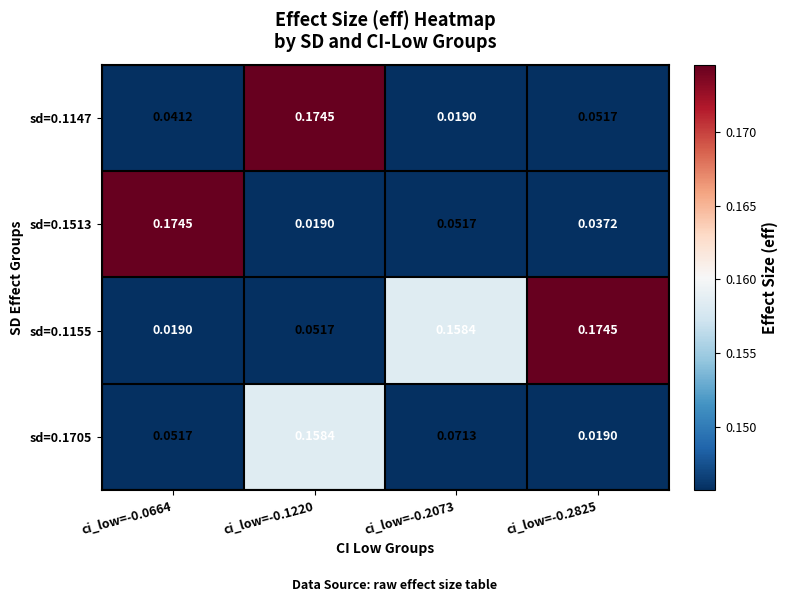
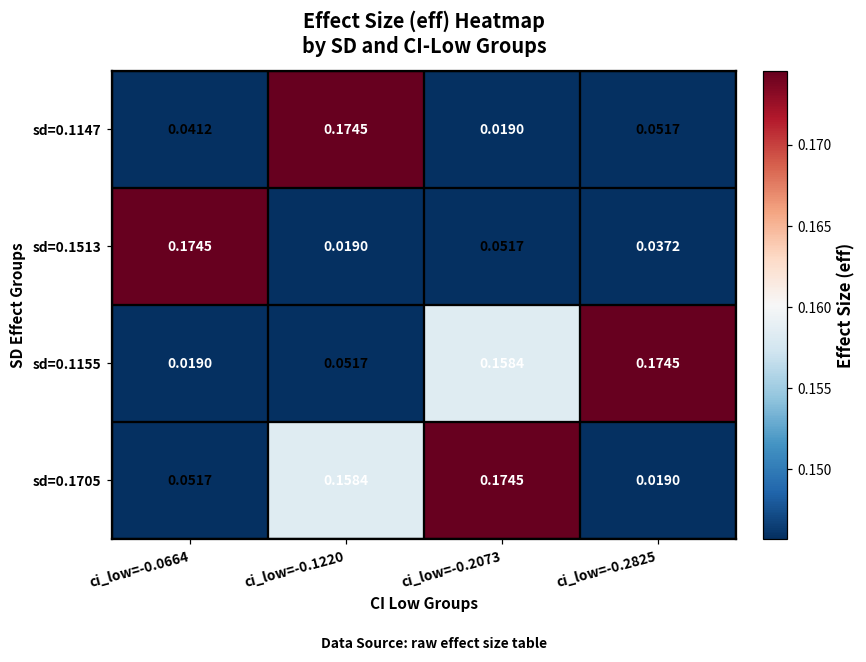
sd=0.1705, ci_low=-0.2073: 0.0713 -> 0.1745
